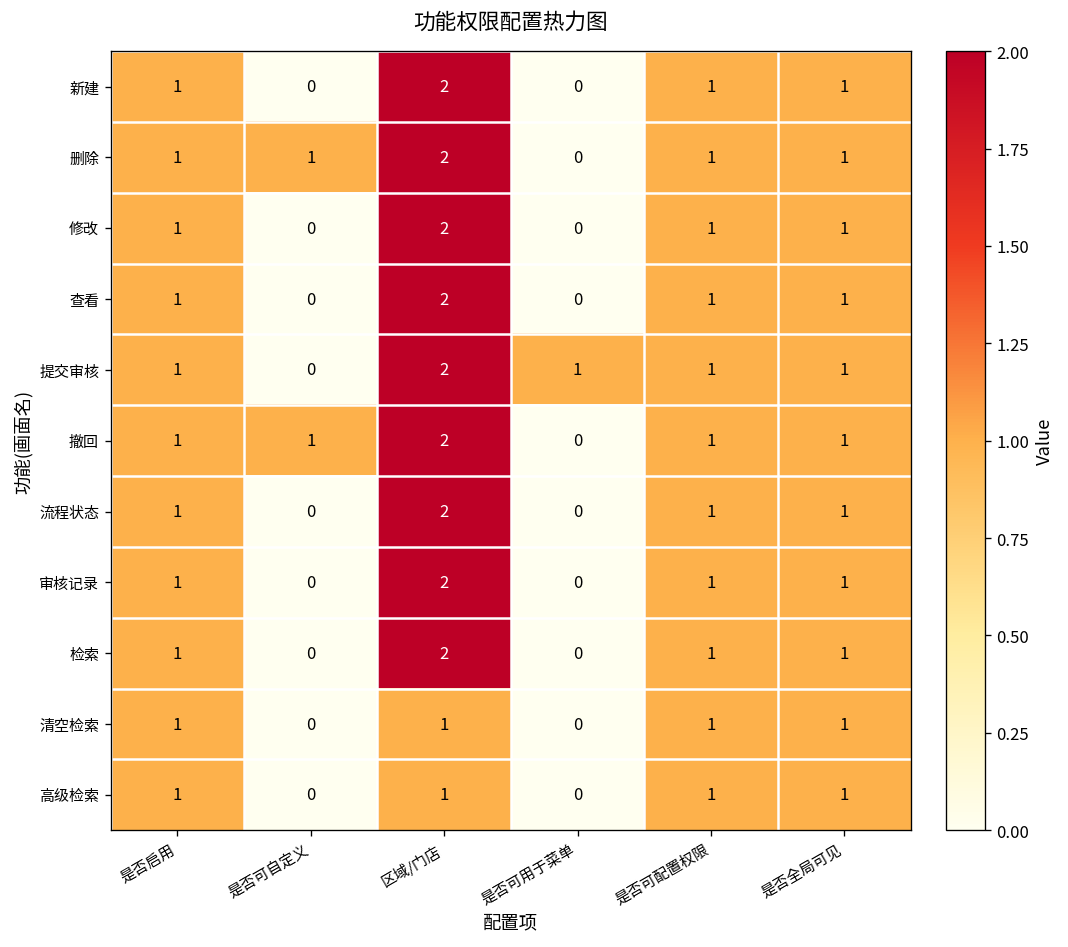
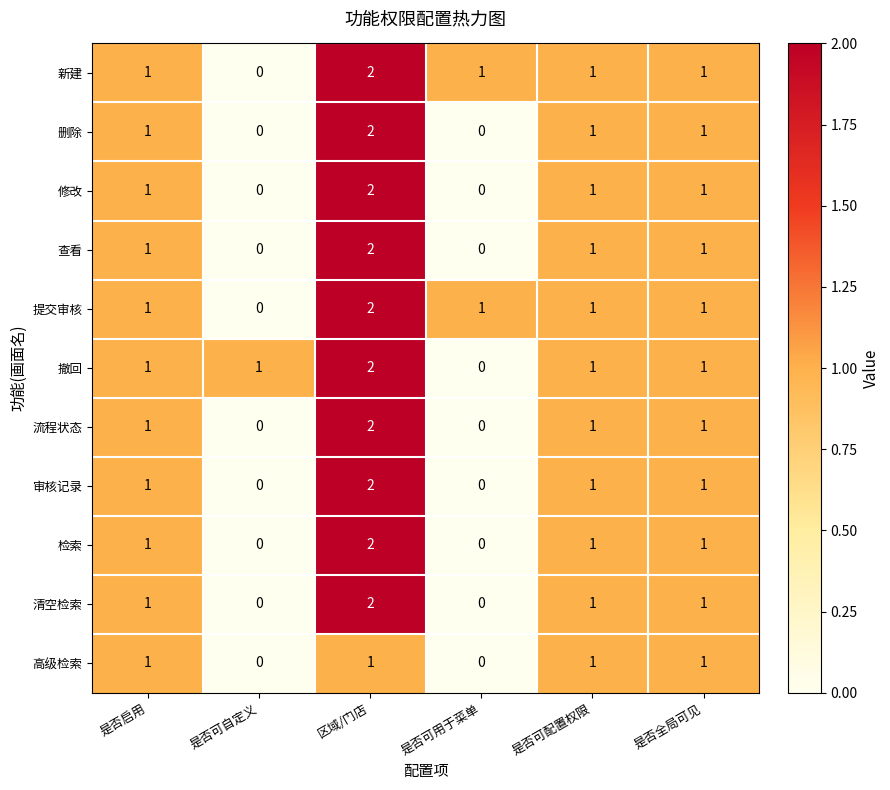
新建, 是否可用于菜单: 0 -> 1
删除, 是否可自定义: 1 -> 0
清空检索, 区域/门店: 1 -> 2
